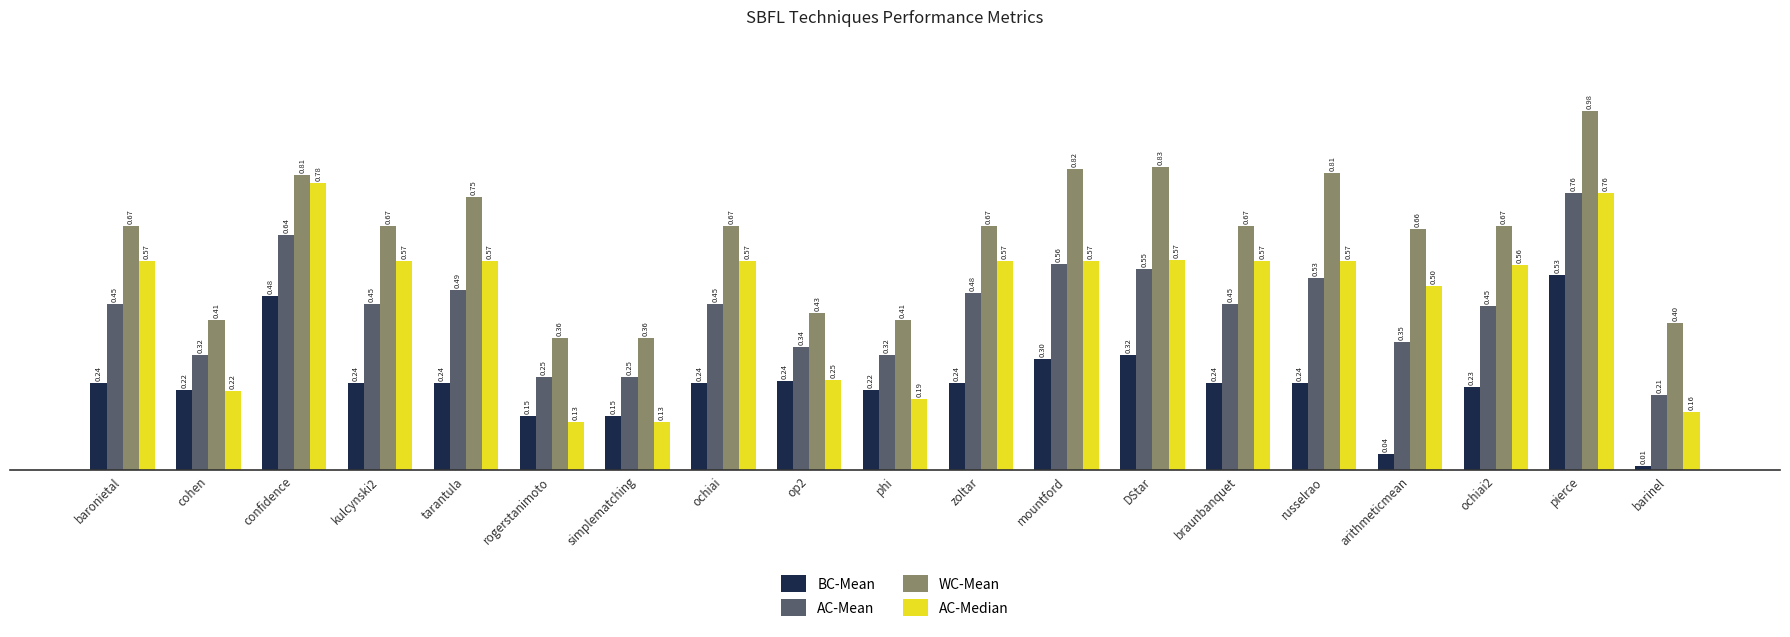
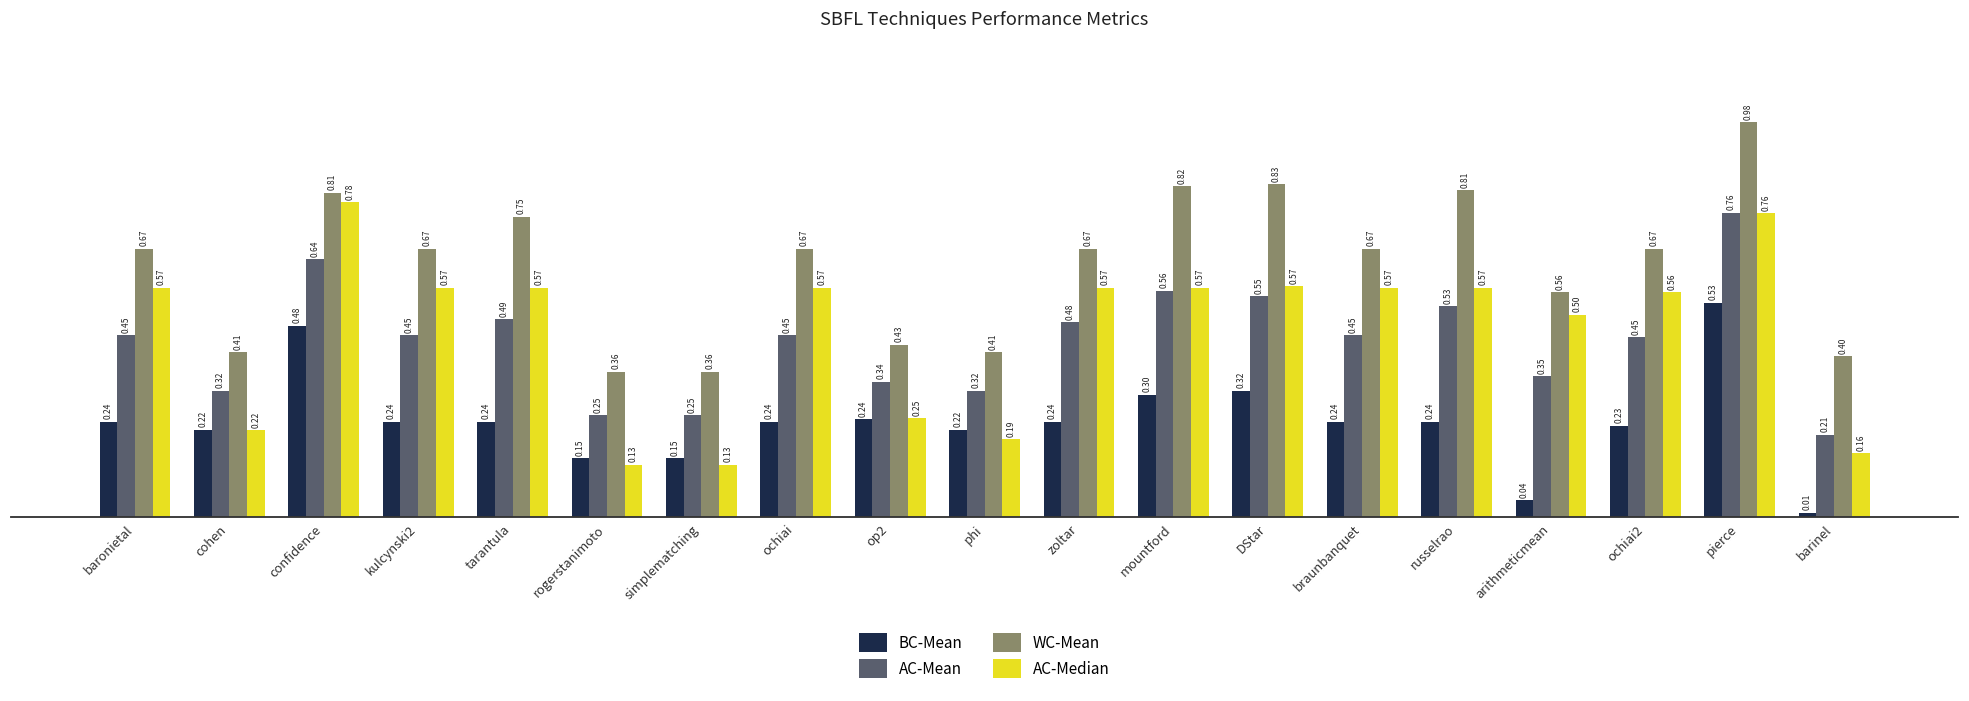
WC-Mean, arithmeticmean: 0.66 -> 0.56
